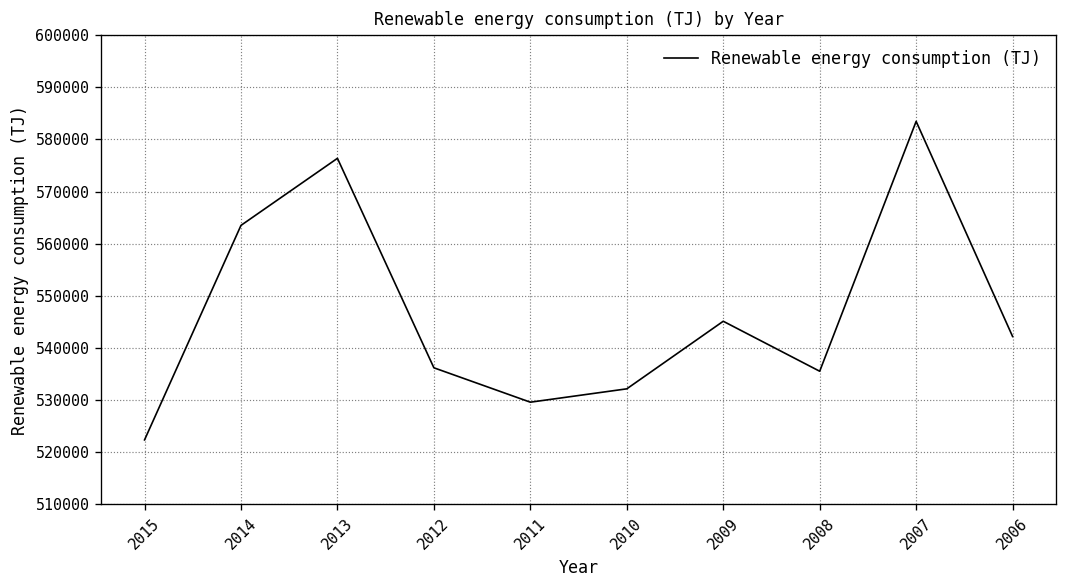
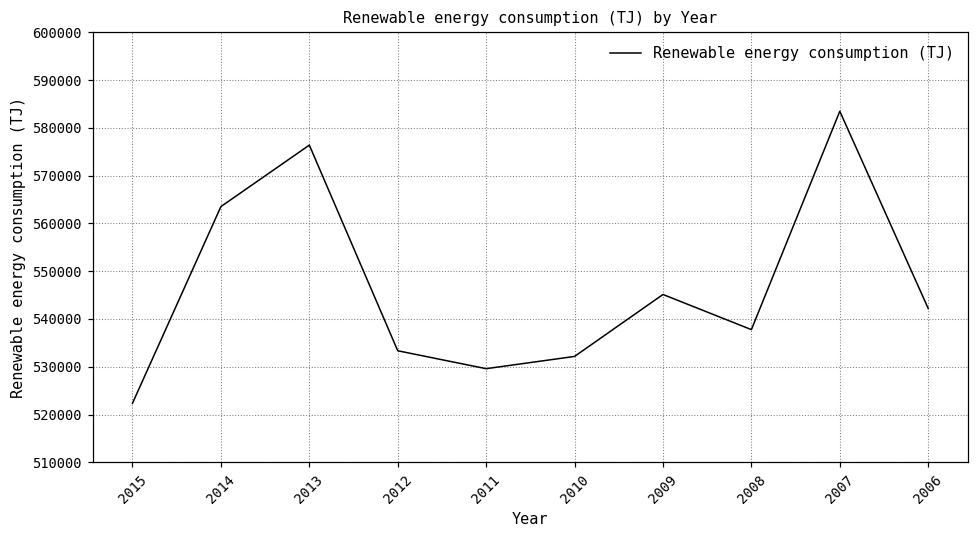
2012: 536000 -> 533000
2008: 536000 -> 538000
